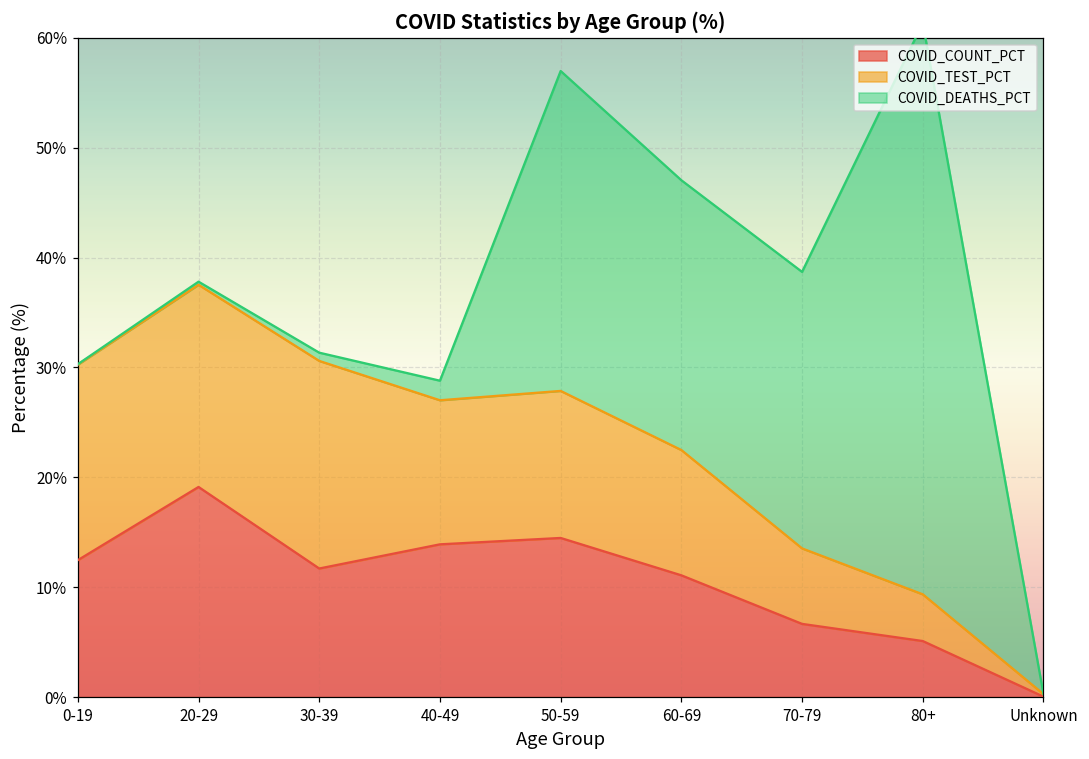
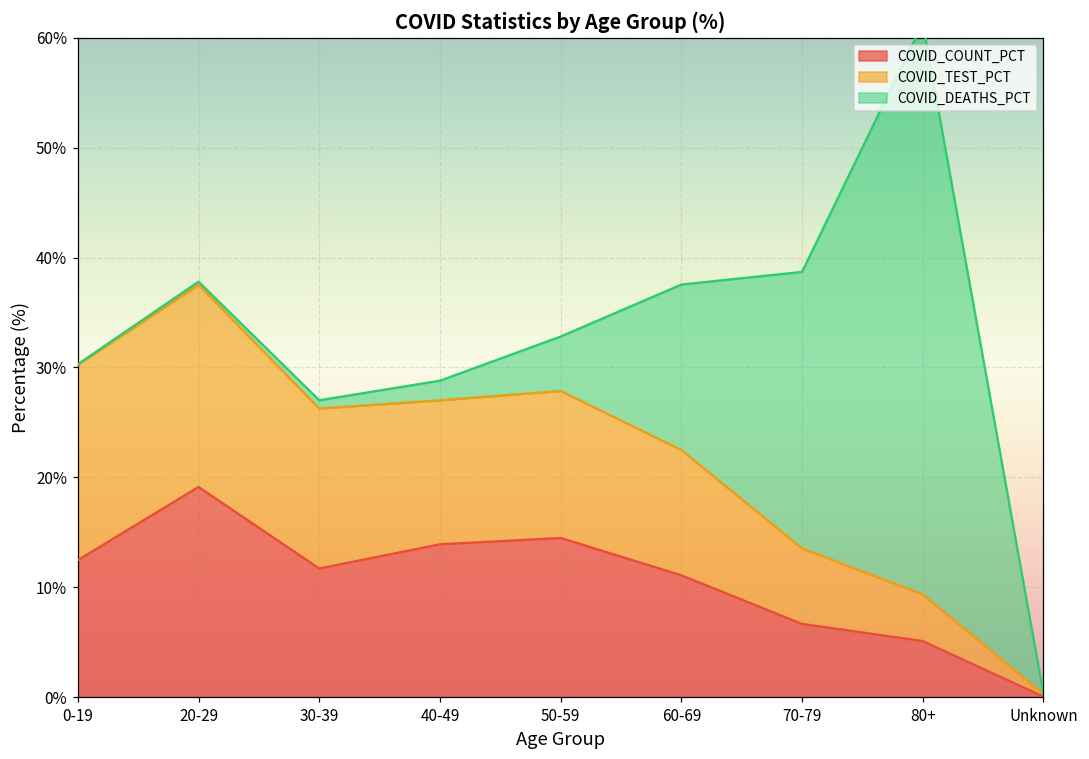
COVID_TEST_PCT, 30-39: 19% -> 15%
COVID_DEATHS_PCT, 50-59: 29% -> 5%
COVID_DEATHS_PCT, 60-69: 25% -> 15%
